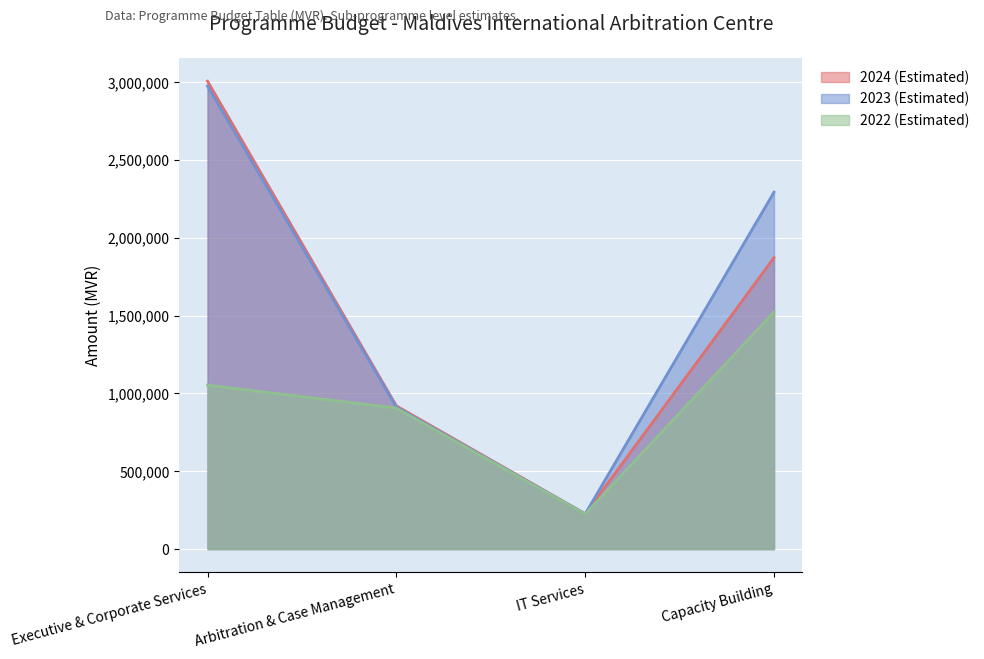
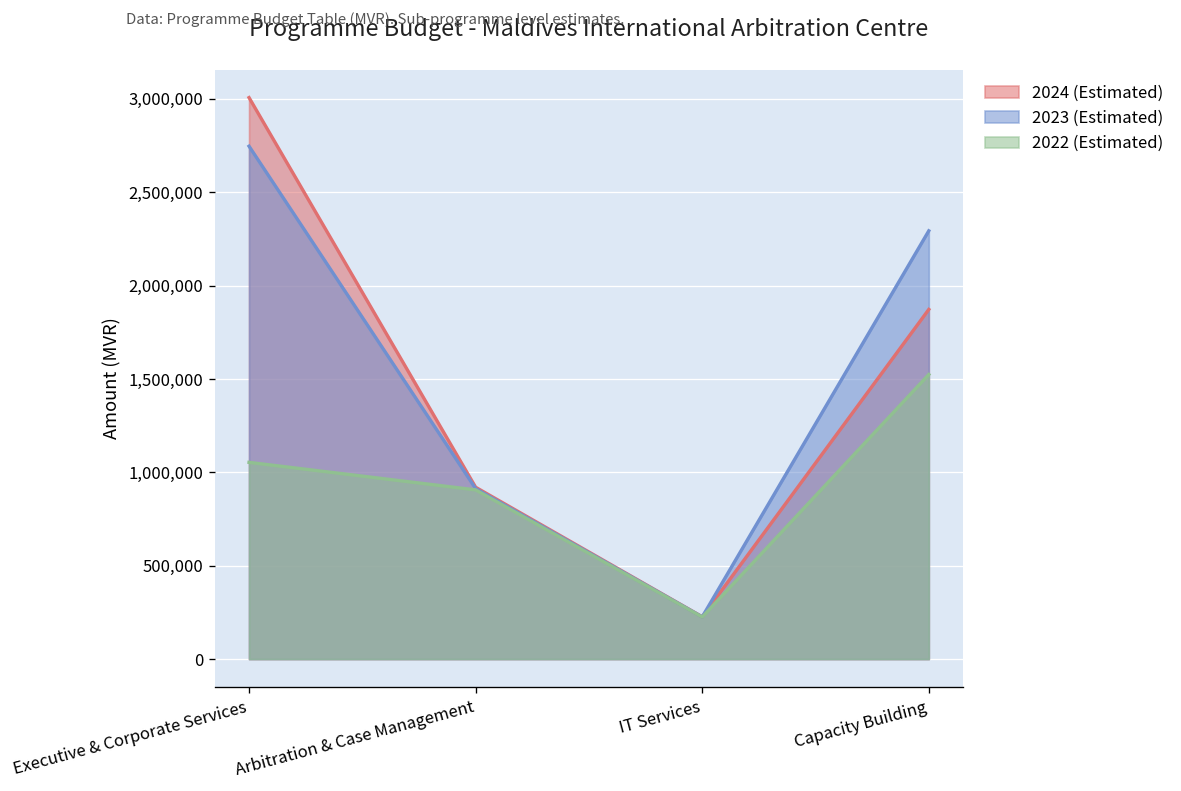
2023 (Estimated), Executive & Corporate Services: 2,970,000 -> 2,750,000
